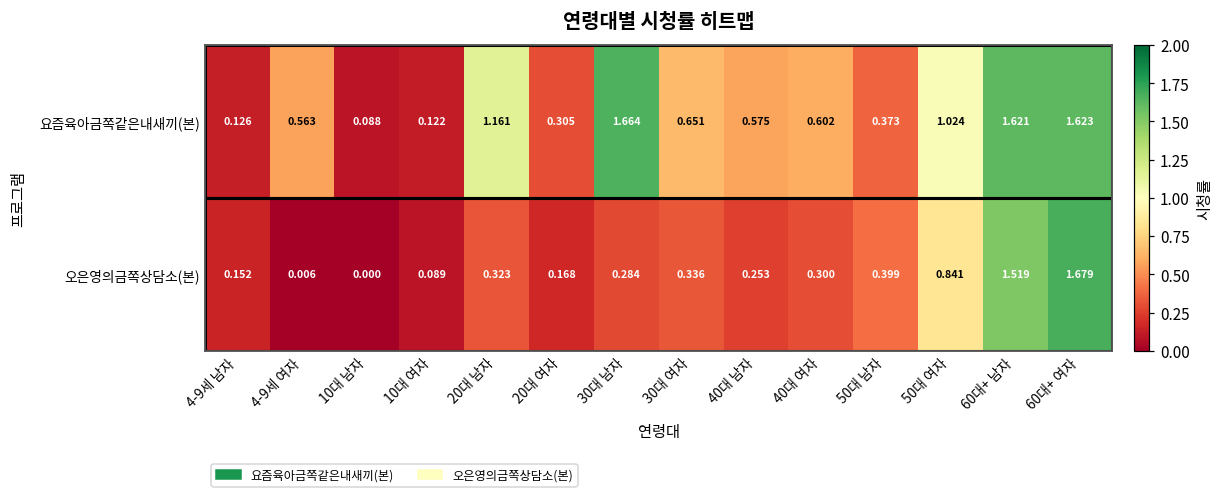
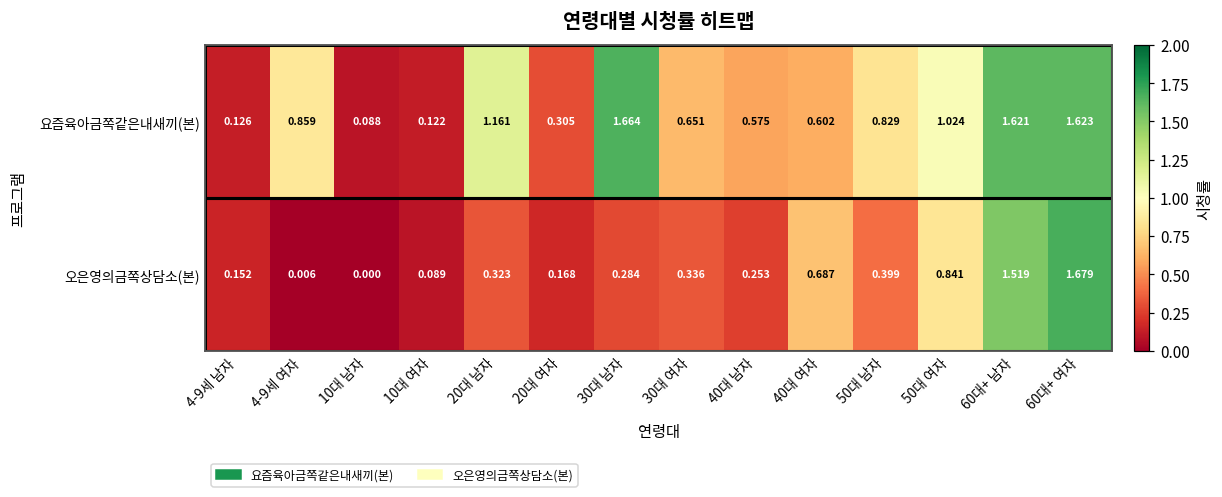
요즘육아금쪽같은내새끼(본), 4-9세 여자: 0.563 -> 0.859
요즘육아금쪽같은내새끼(본), 50대 남자: 0.373 -> 0.829
오은영의금쪽상담소(본), 40대 여자: 0.300 -> 0.687
